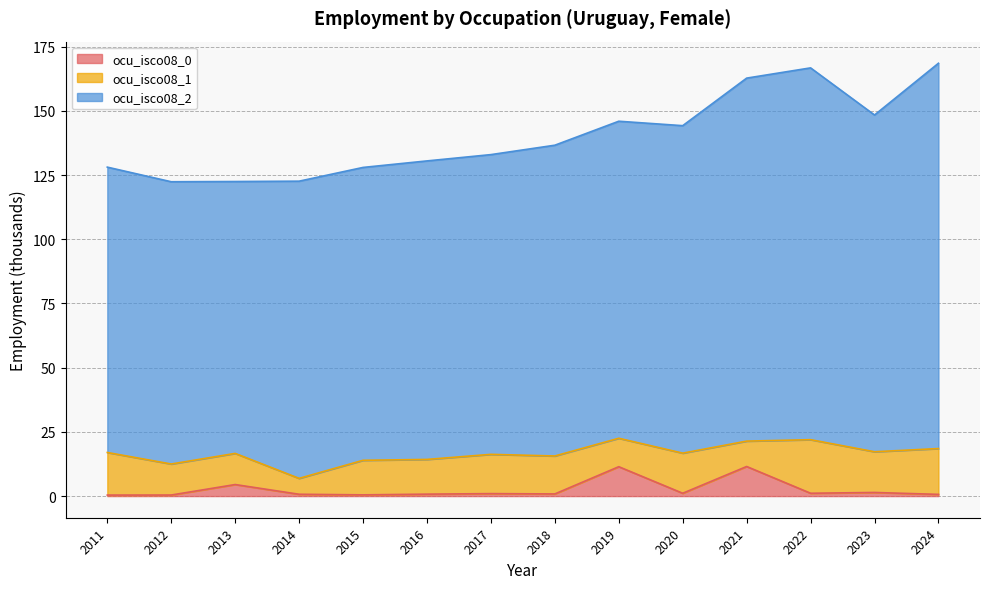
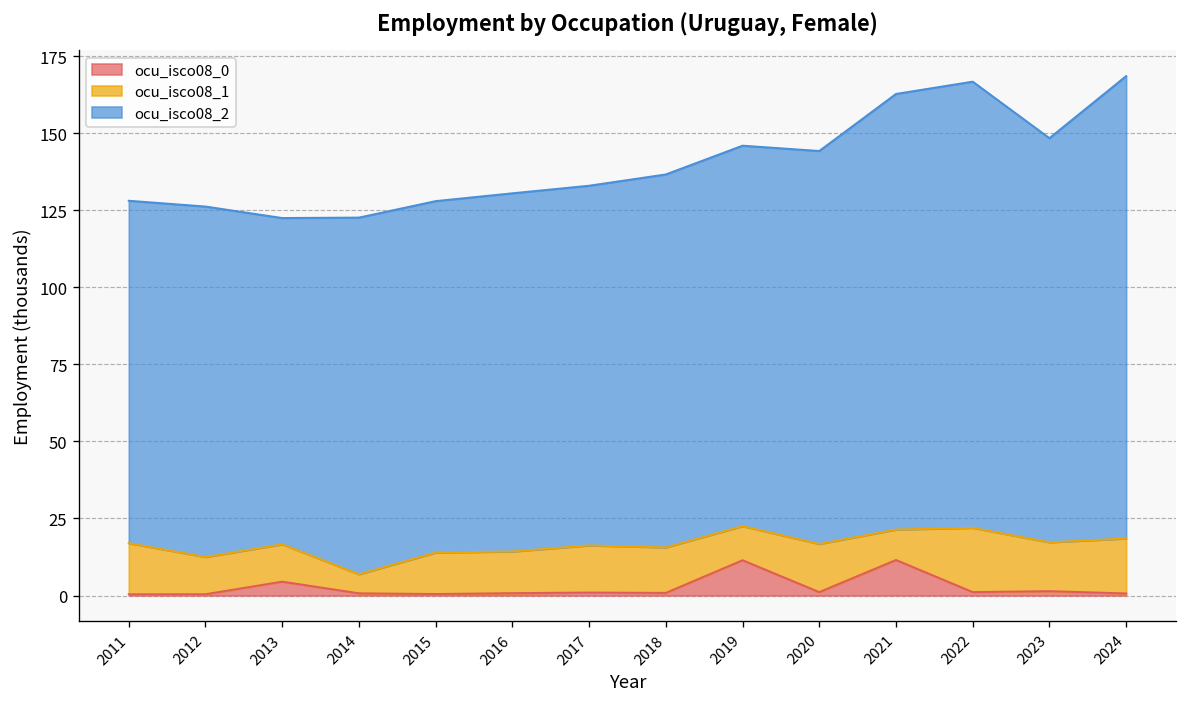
ocu_isco08_2, 2012: 110 -> 114
